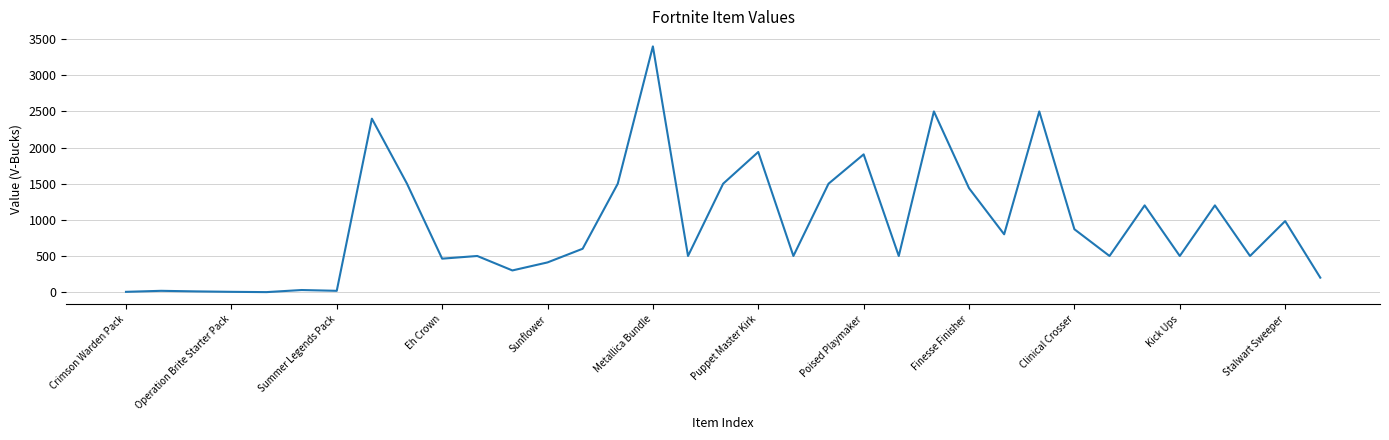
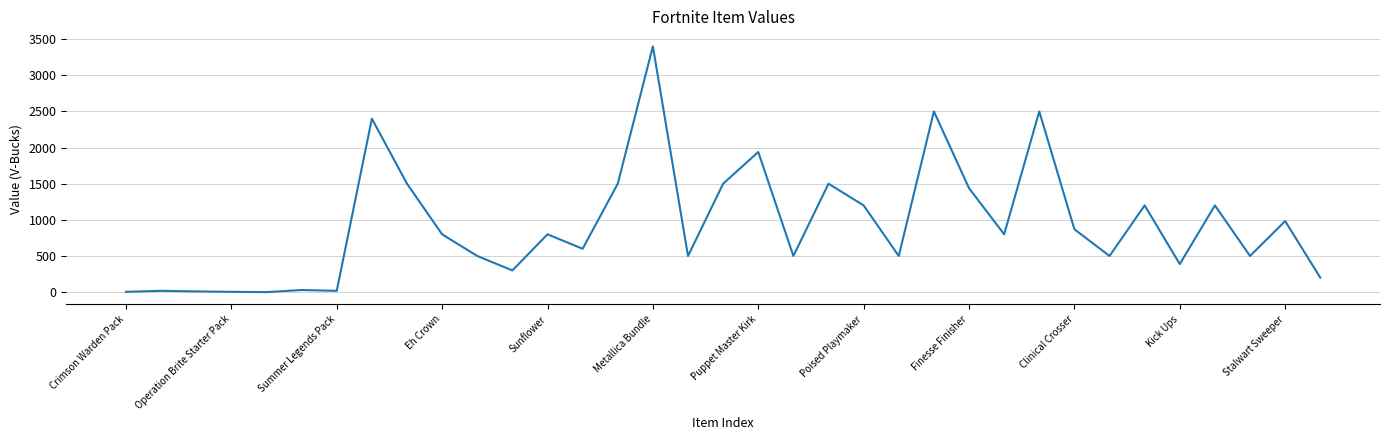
Eh Crown: 500 -> 800
Sunflower: 400 -> 800
Poised Playmaker: 1900 -> 1200
Kick Ups: 500 -> 400
